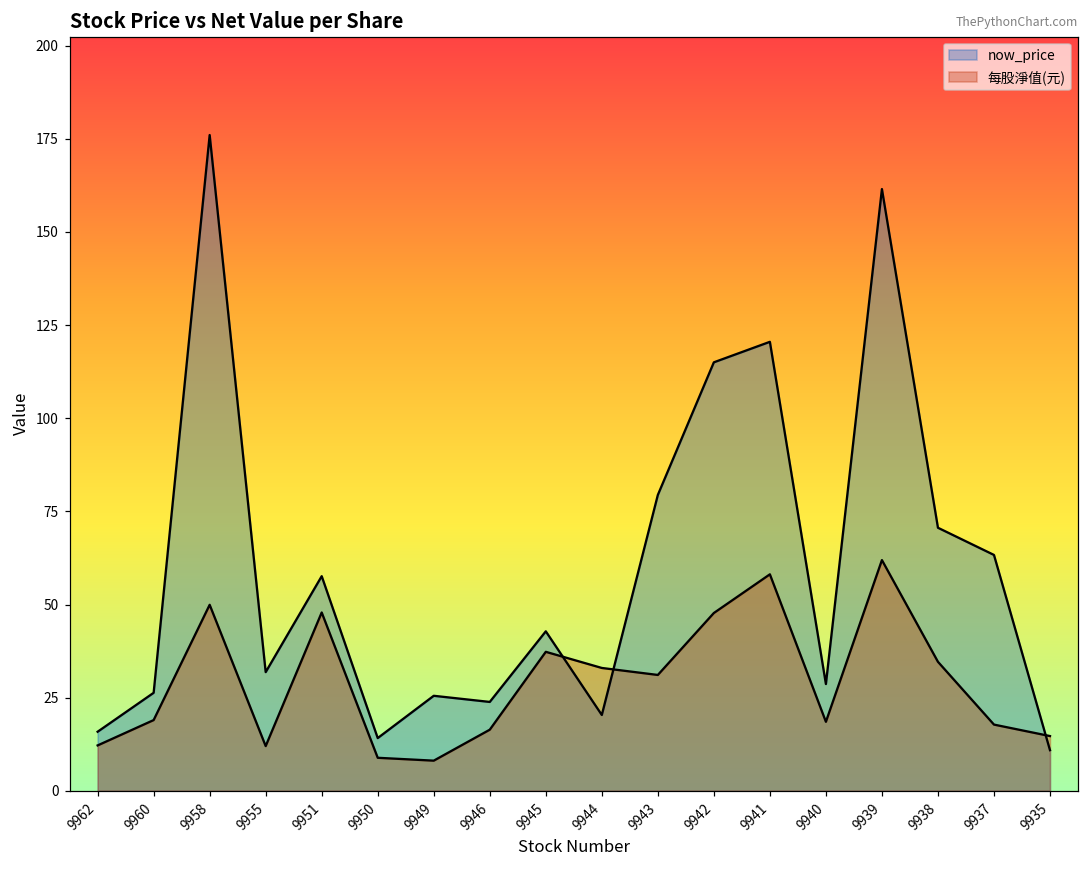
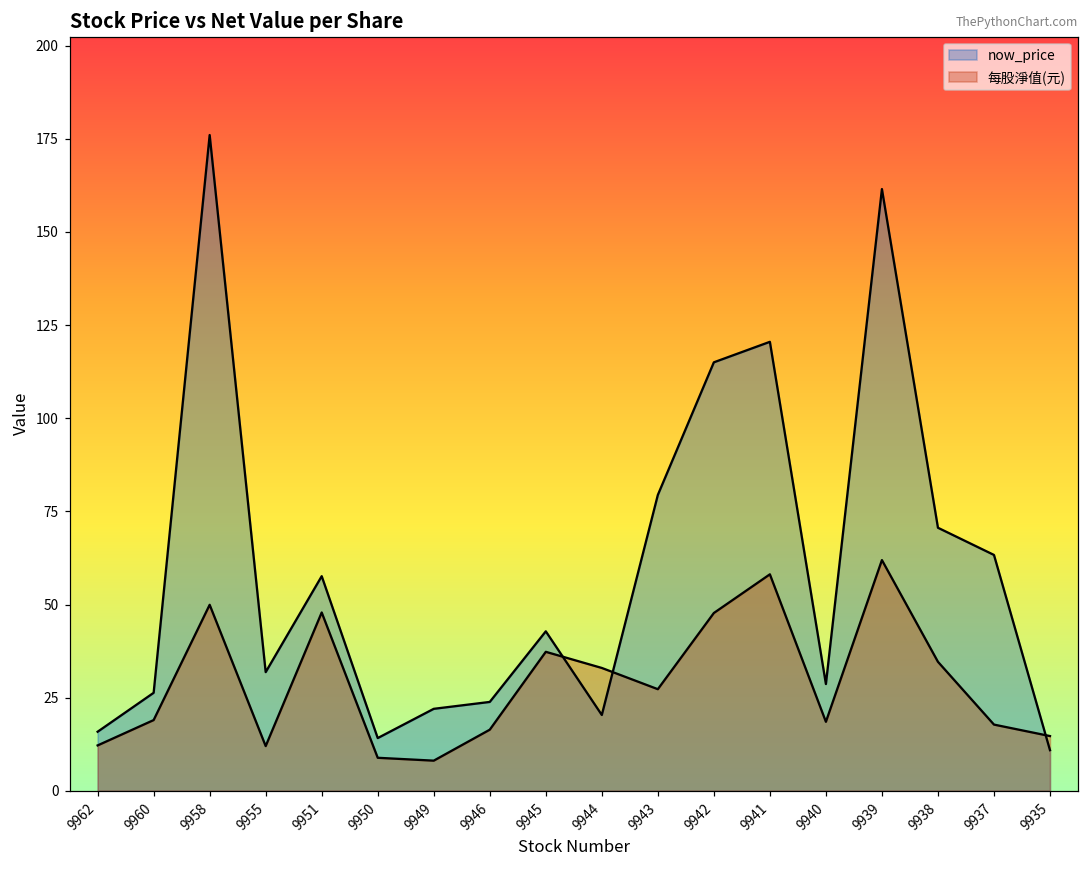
now_price, 9949: 26 -> 22
每股淨值(元), 9943: 31 -> 27
